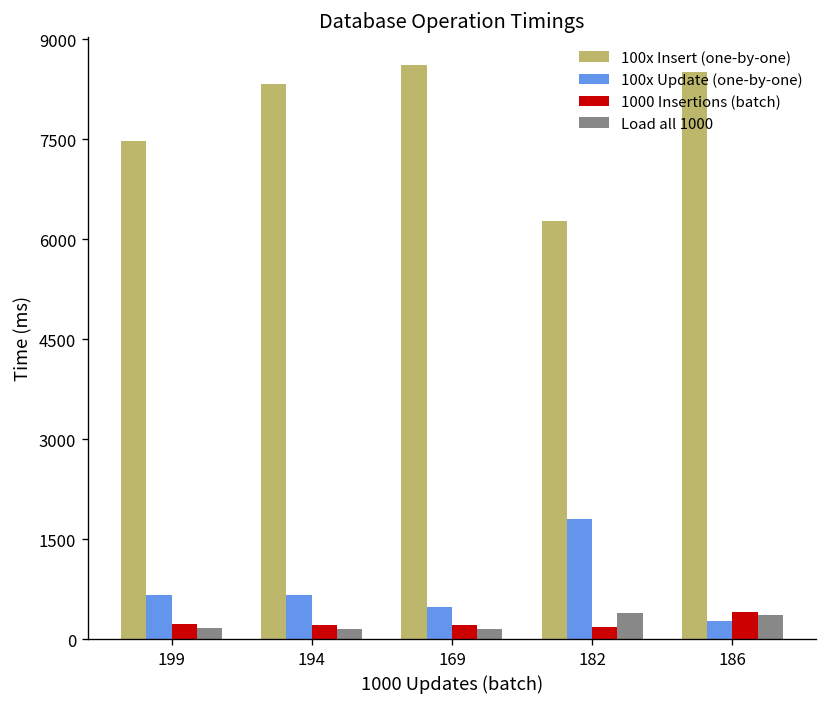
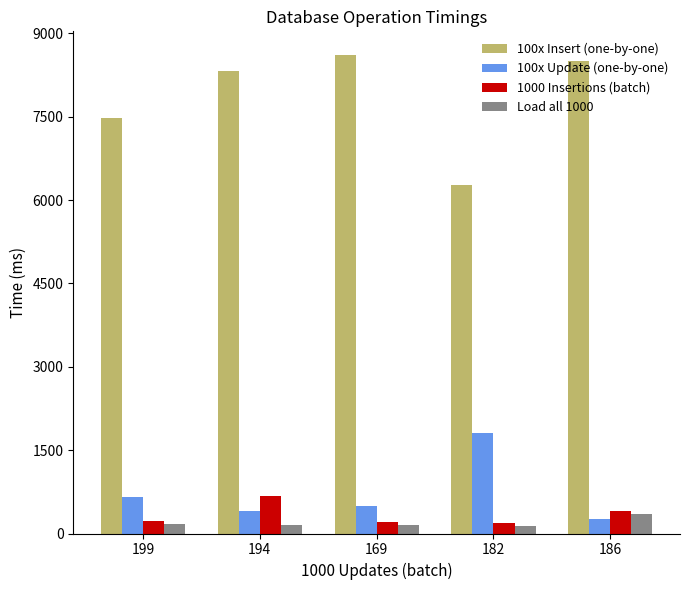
100x Update (one-by-one), 194: 700 -> 400
1000 Insertions (batch), 194: 200 -> 700
Load all 1000, 182: 400 -> 100
